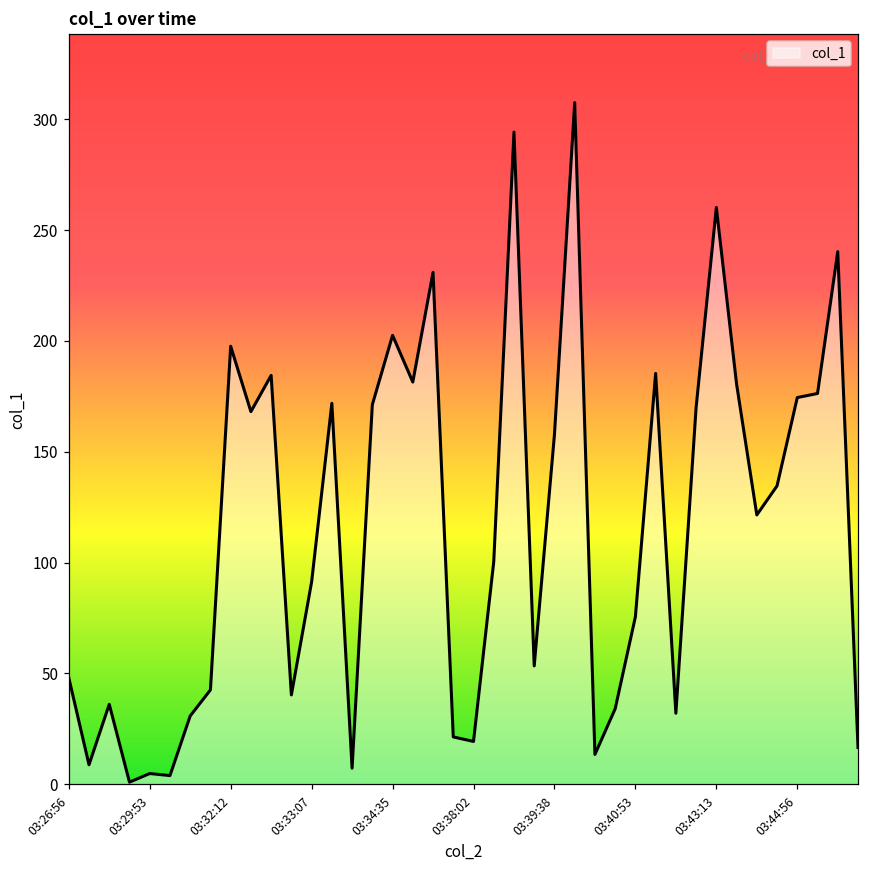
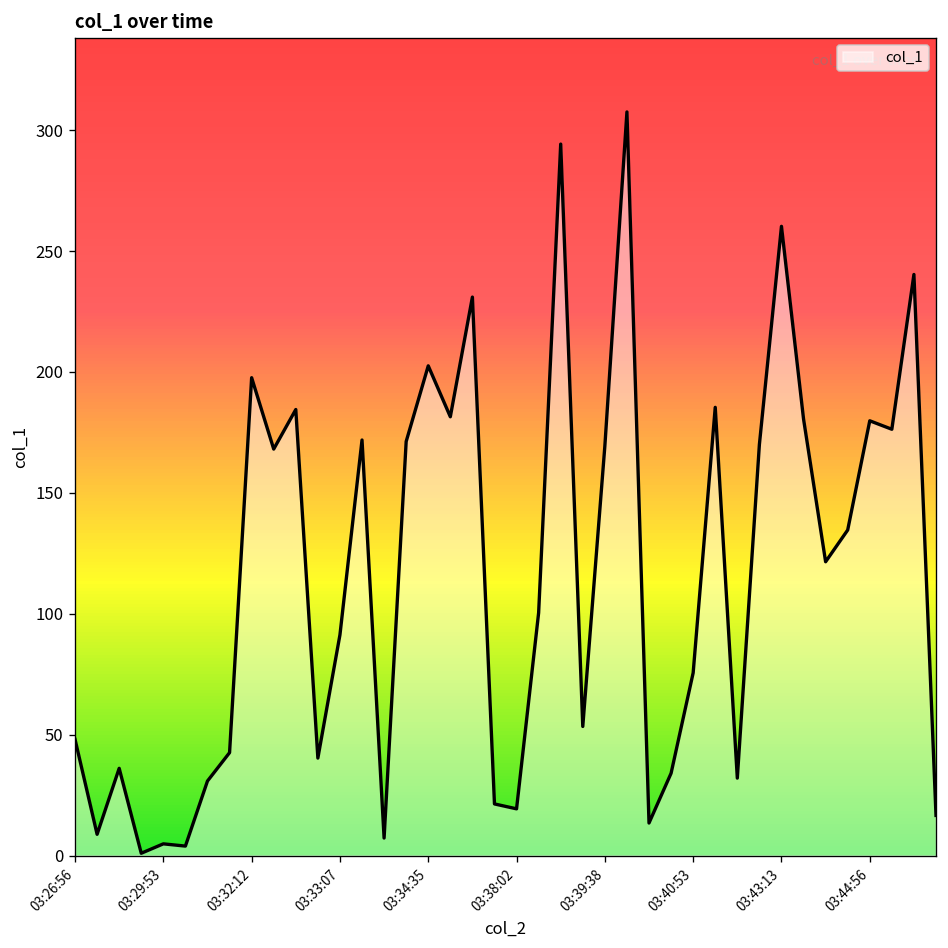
03:39:38: 158 -> 169
03:44:56: 174 -> 180
